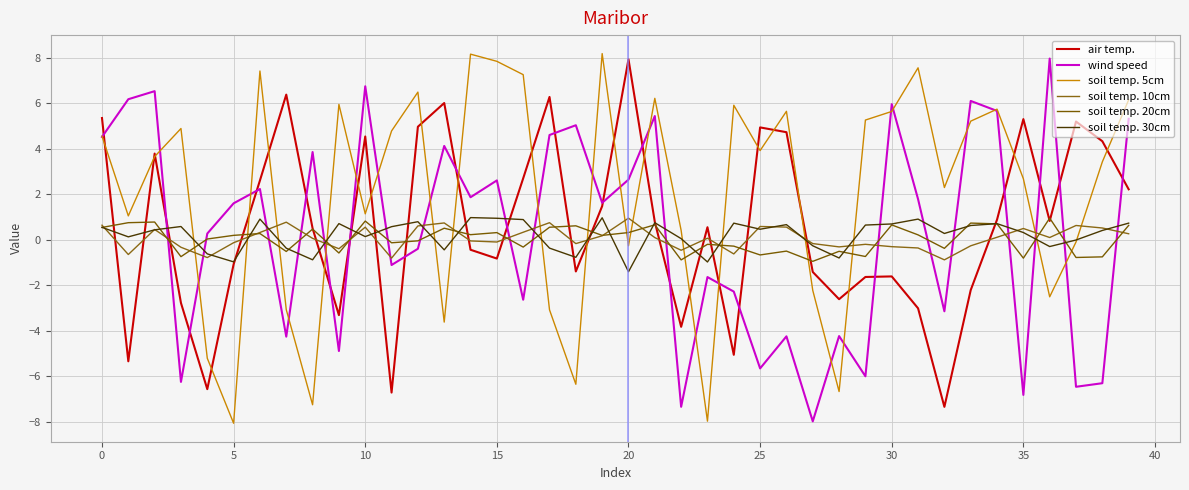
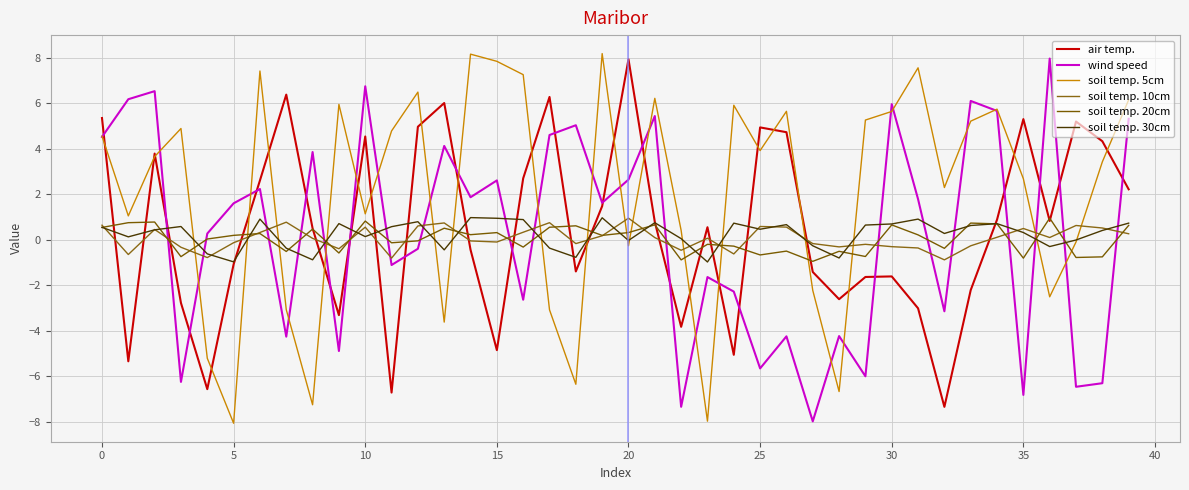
air temp., 15: -0.8 -> -4.9
soil temp. 30cm, 20: -1.4 -> 0.0
